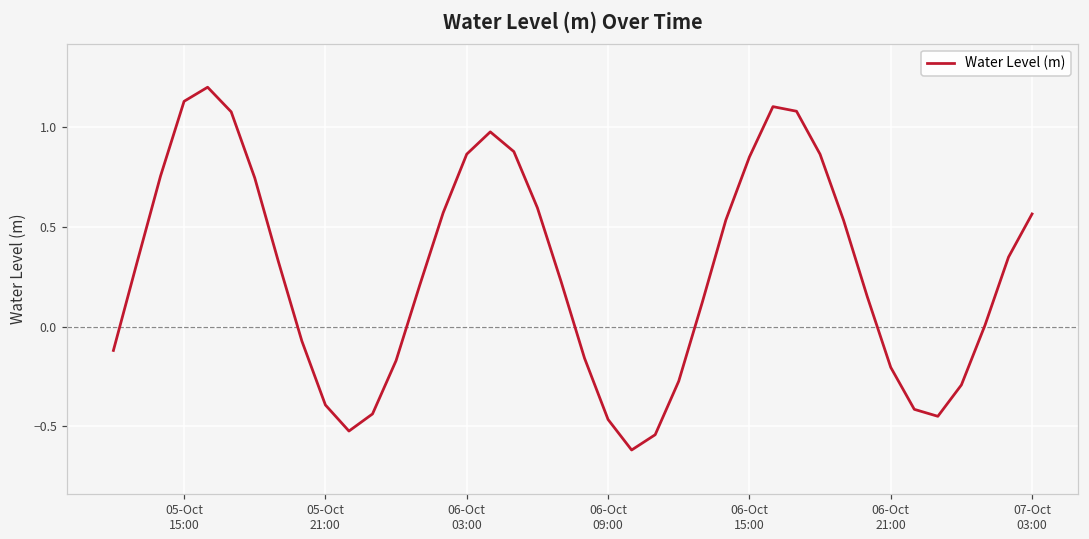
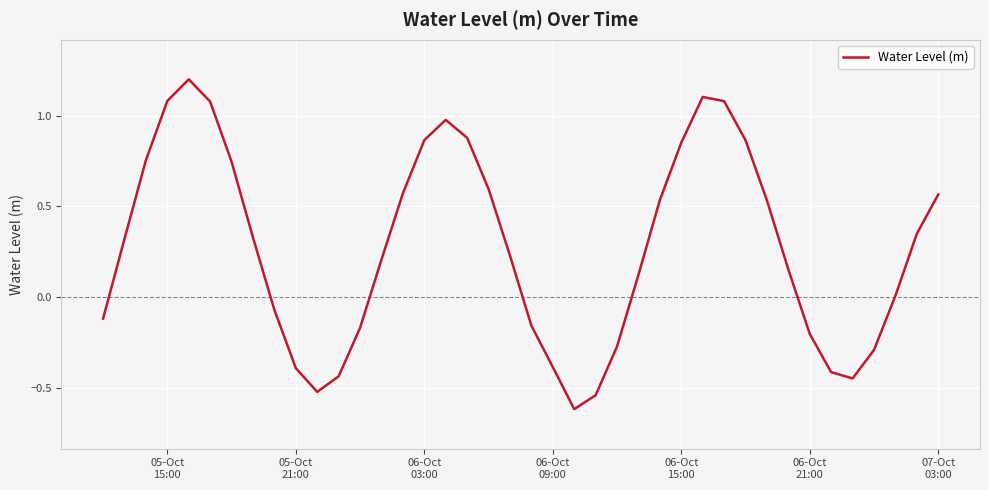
05-Oct 15:00: 1.13 -> 1.08
06-Oct 09:00: -0.47 -> -0.39
